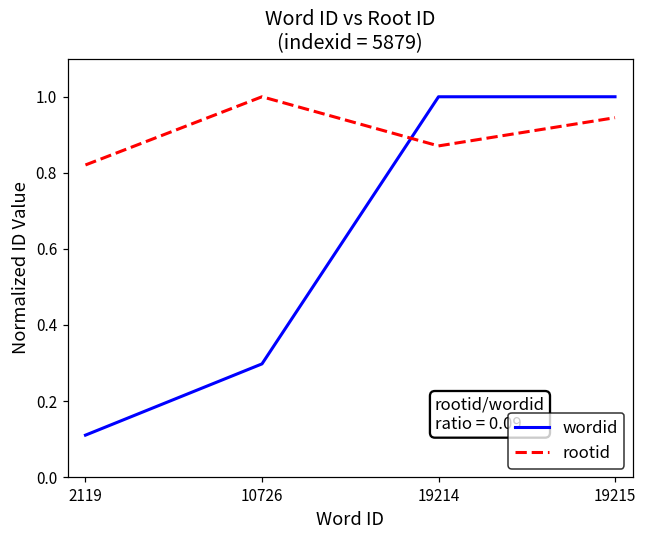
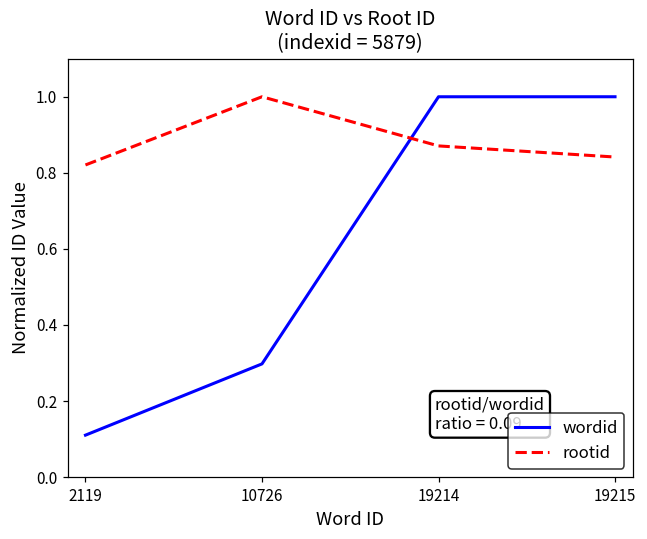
rootid, 19215: 0.94 -> 0.84
